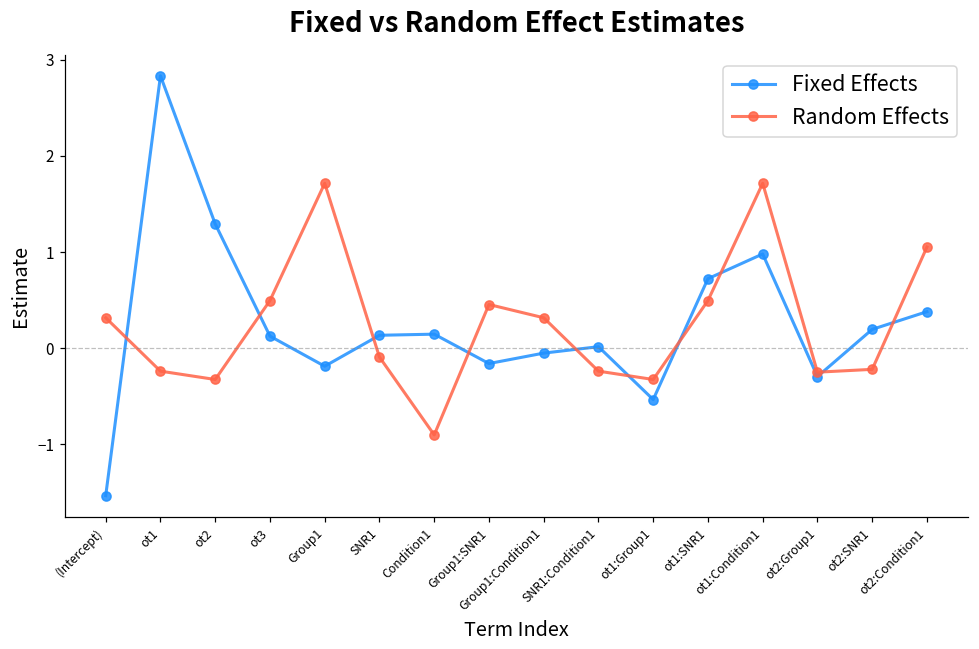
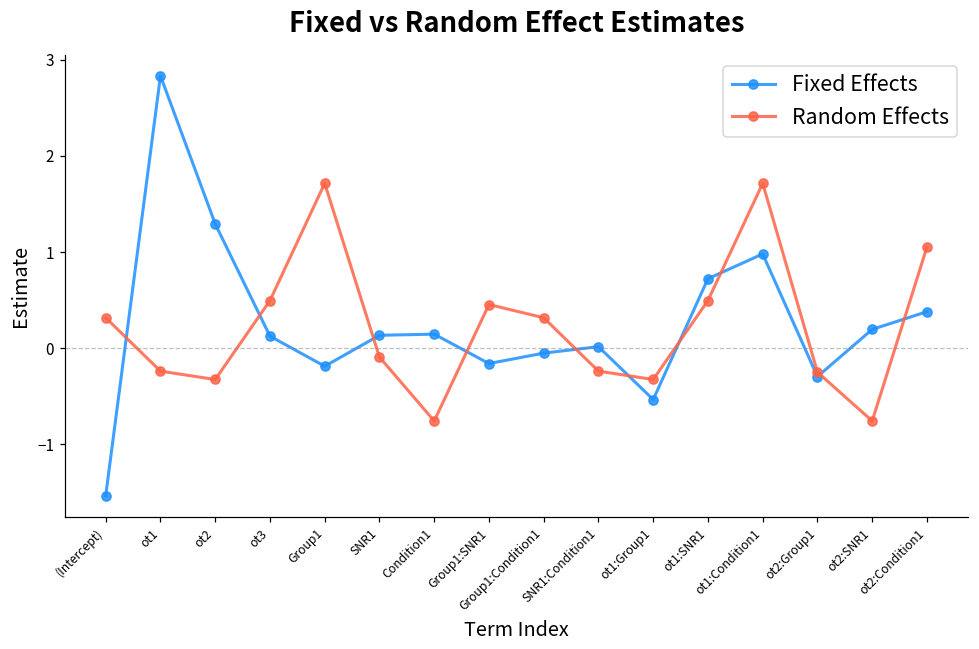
Random Effects, Condition1: -0.9 -> -0.8
Random Effects, ot2:SNR1: -0.2 -> -0.8
